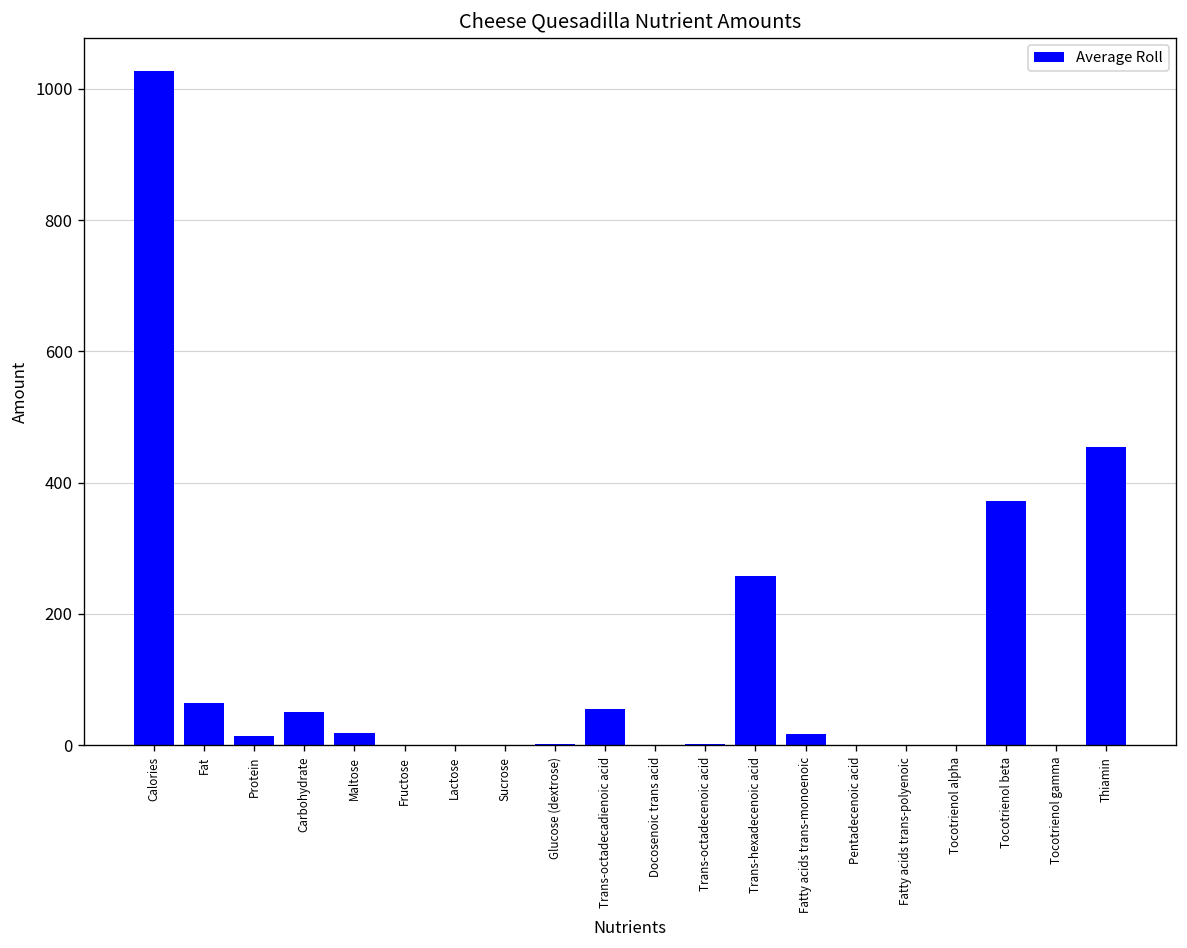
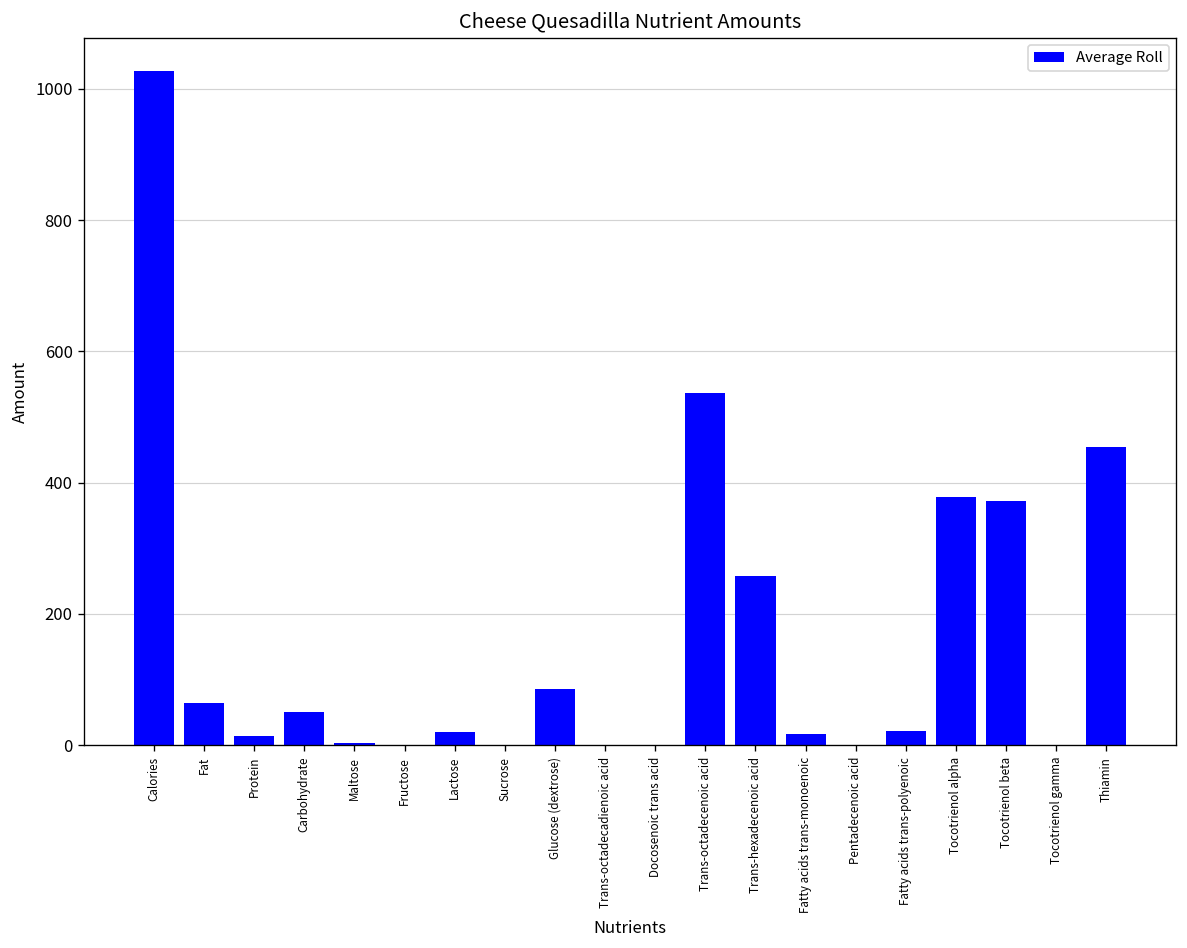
Maltose: 20 -> 0
Lactose: 0 -> 20
Glucose (dextrose): 0 -> 90
Trans-octadecadienoic acid: 60 -> 0
Trans-octadecenoic acid: 0 -> 540
Fatty acids trans-polyenoic: 0 -> 20
Tocotrienol alpha: 0 -> 380
